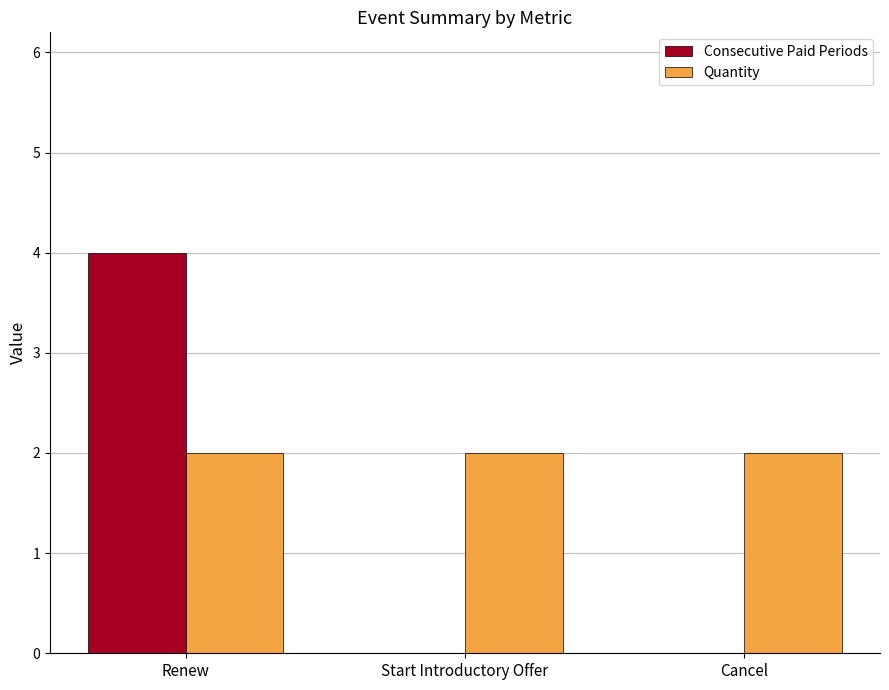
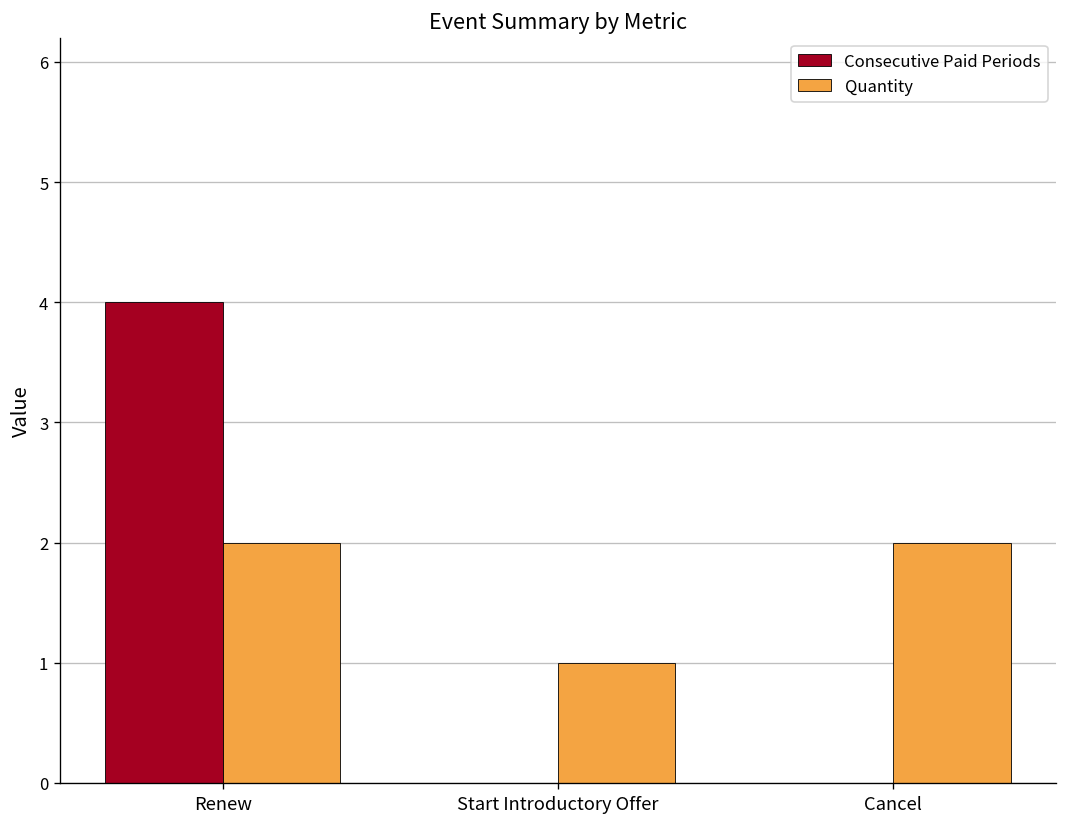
Quantity, Start Introductory Offer: 2 -> 1
